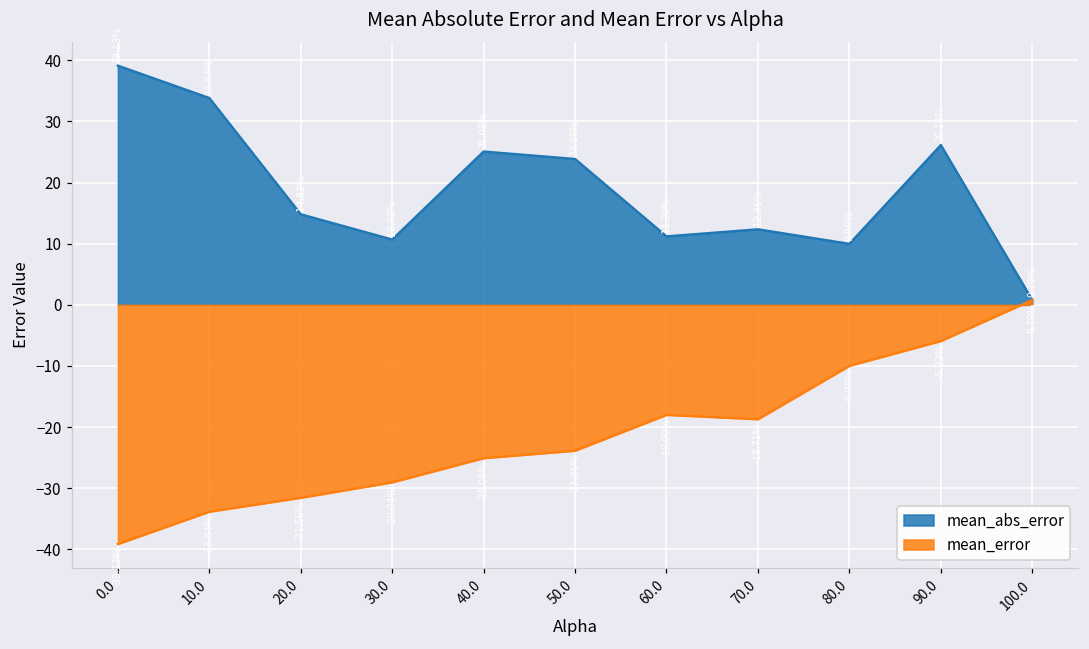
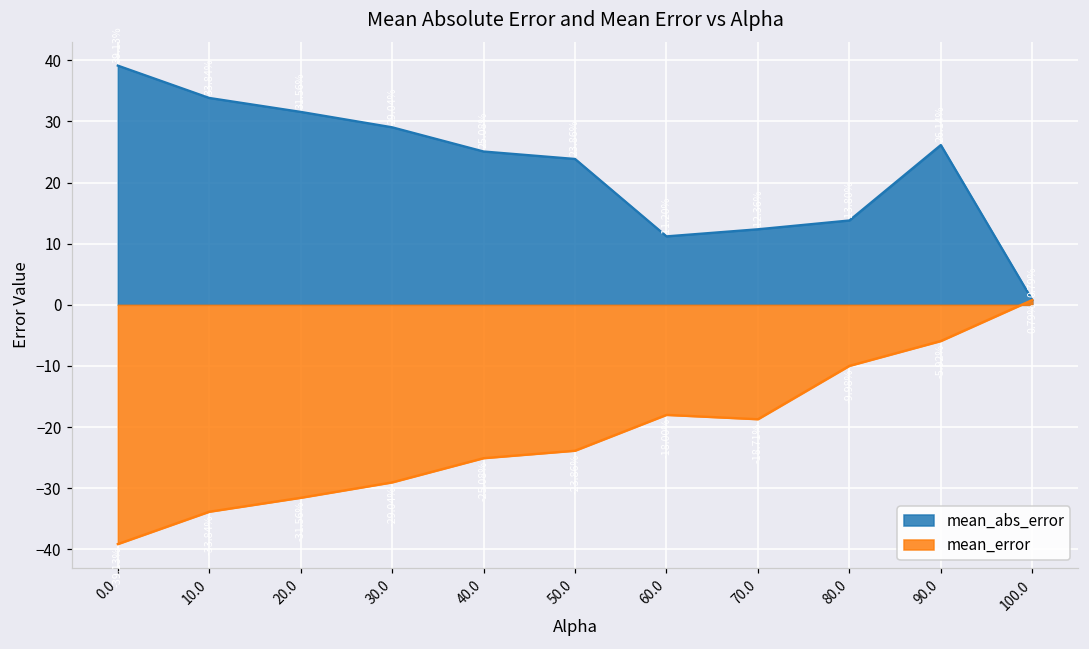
mean_abs_error, 20.0: 15 -> 32
mean_abs_error, 30.0: 11 -> 29
mean_abs_error, 80.0: 10 -> 14
